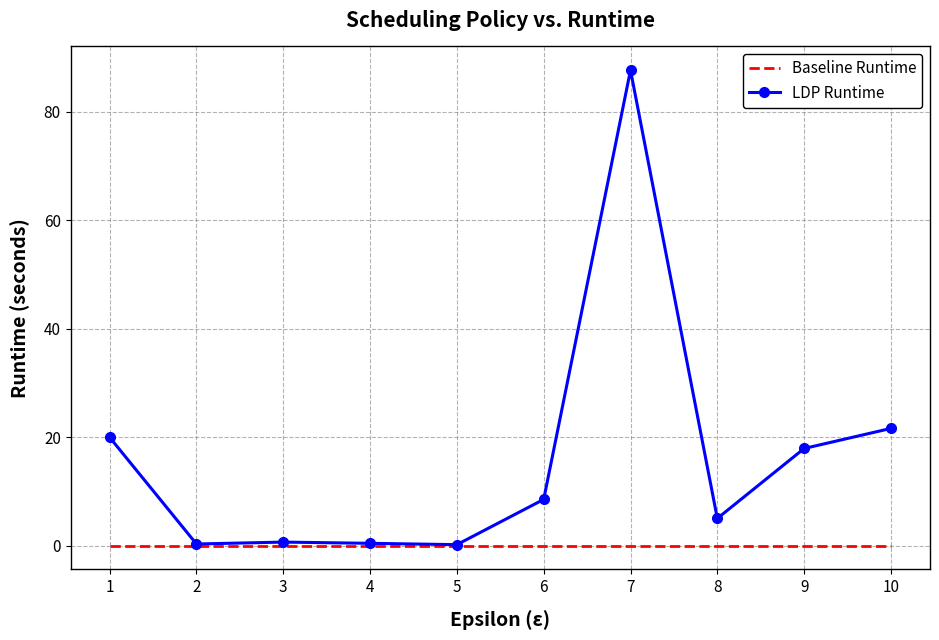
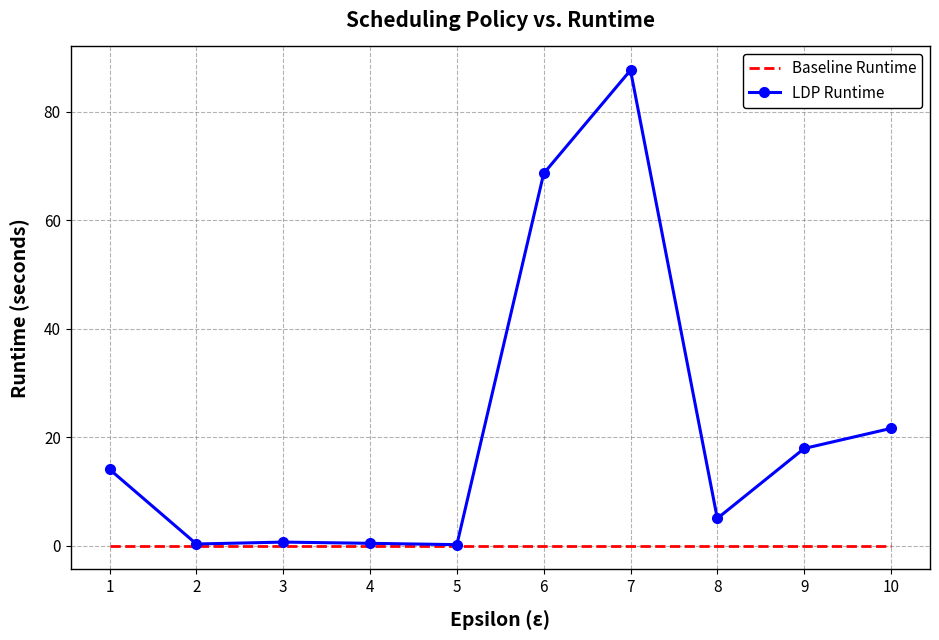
LDP Runtime, 1: 20 -> 14
LDP Runtime, 6: 9 -> 69
